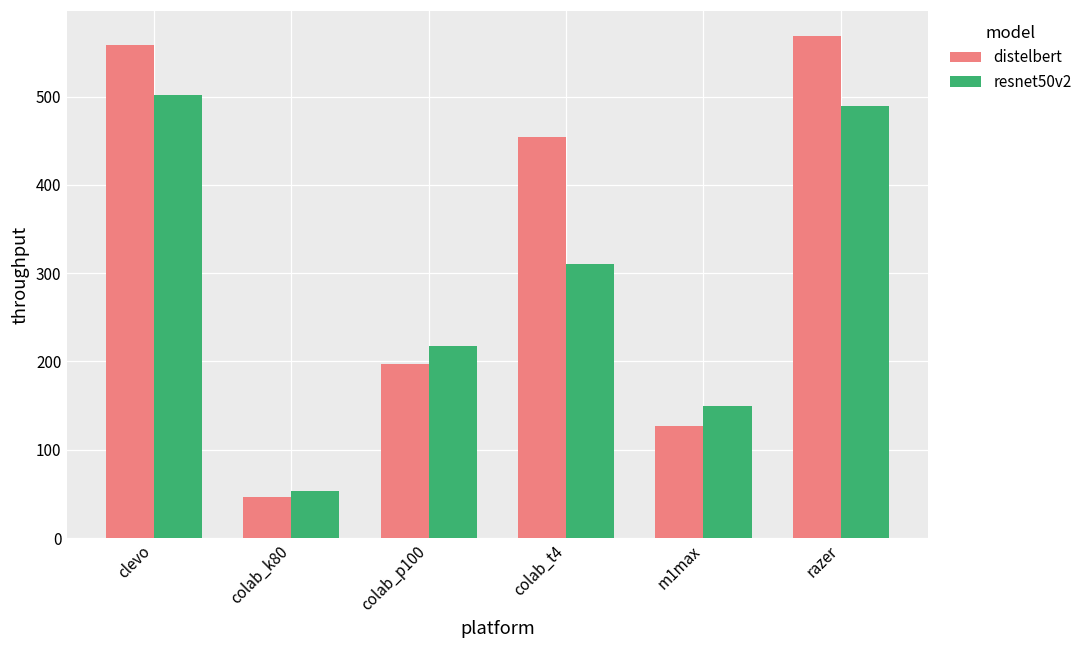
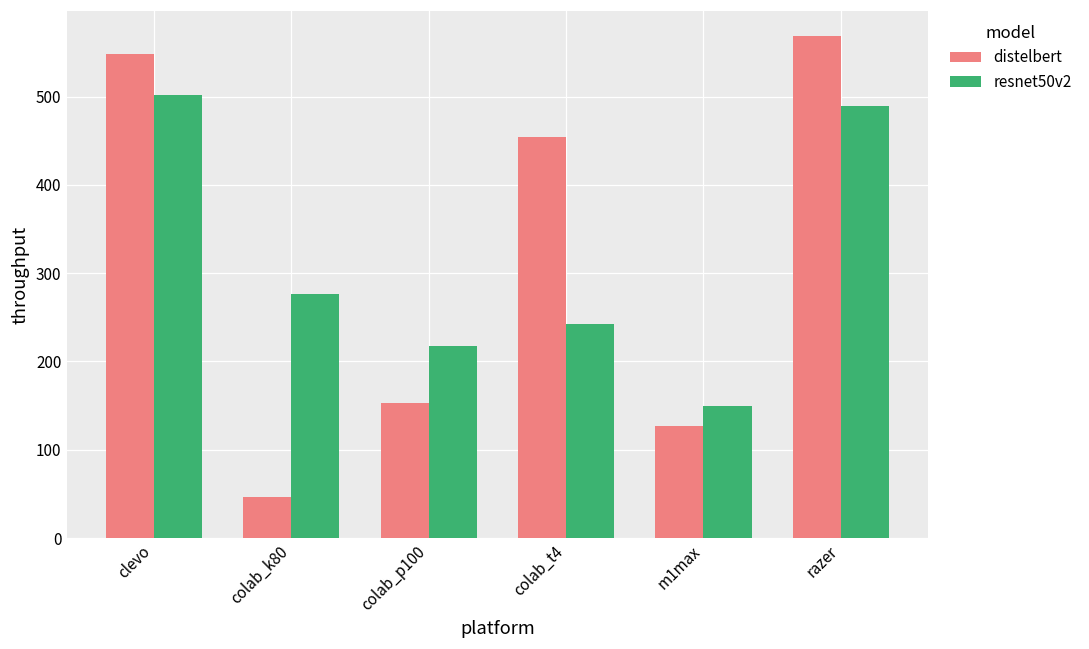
distelbert, clevo: 560 -> 550
resnet50v2, colab_k80: 50 -> 280
distelbert, colab_p100: 200 -> 150
resnet50v2, colab_t4: 310 -> 240
